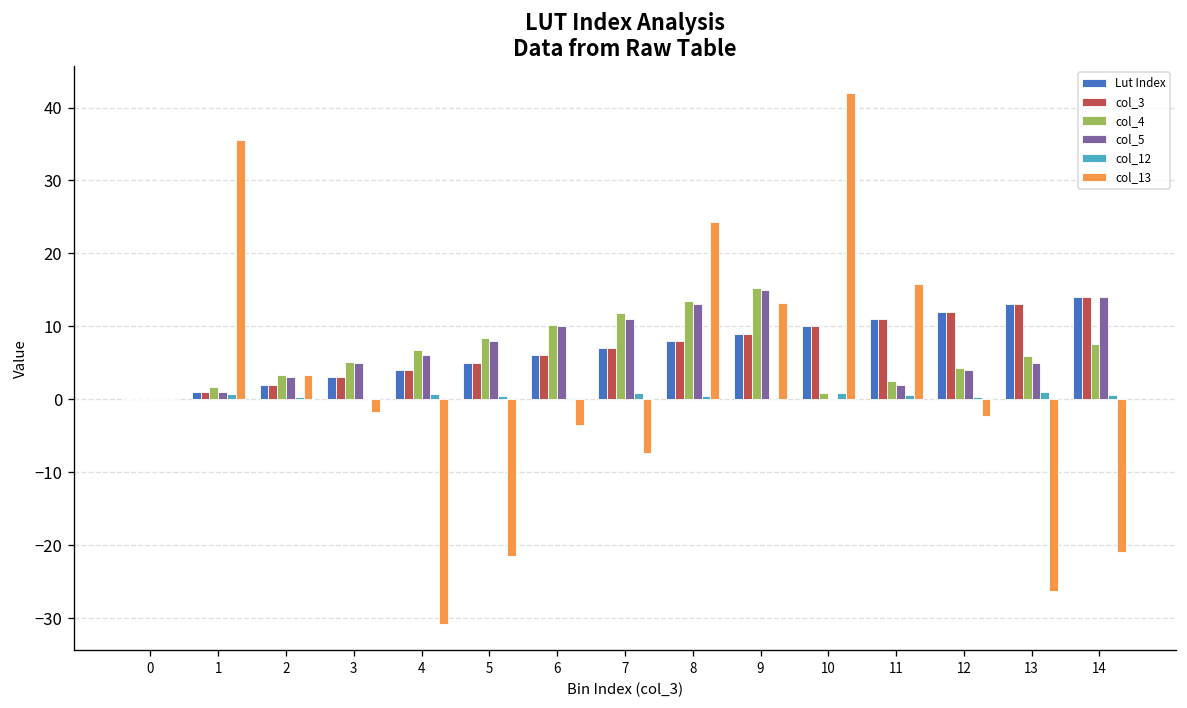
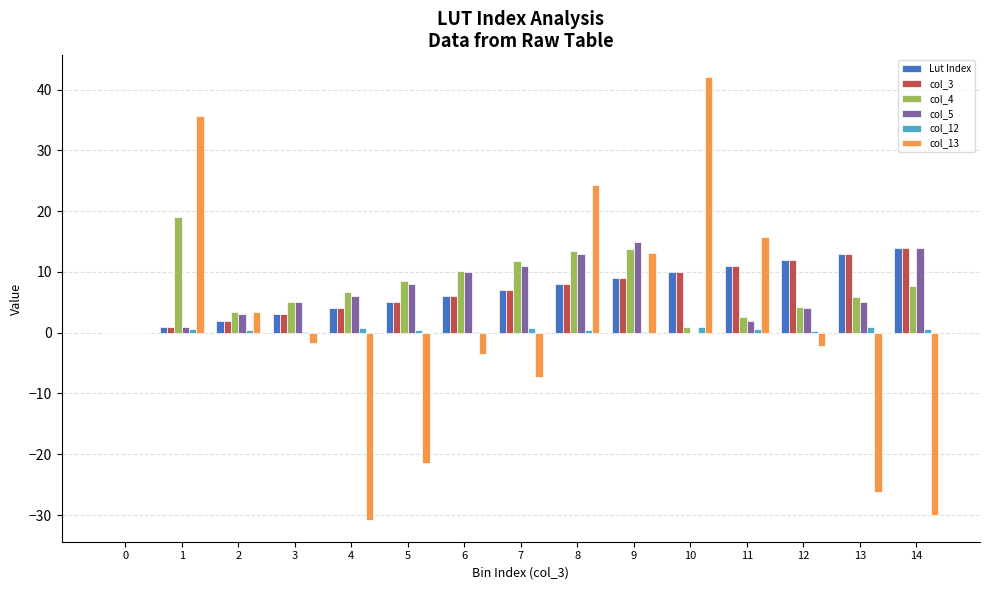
col_4, 1: 2 -> 19
col_4, 9: 15 -> 14
col_13, 14: -21 -> -30
